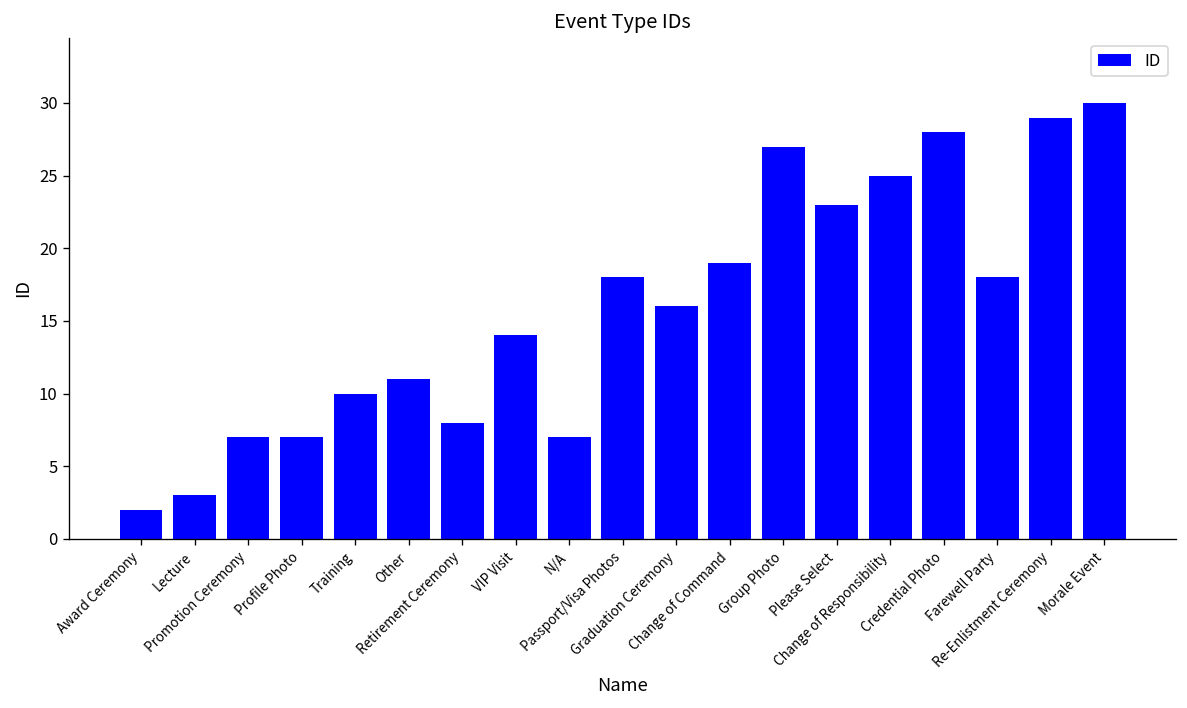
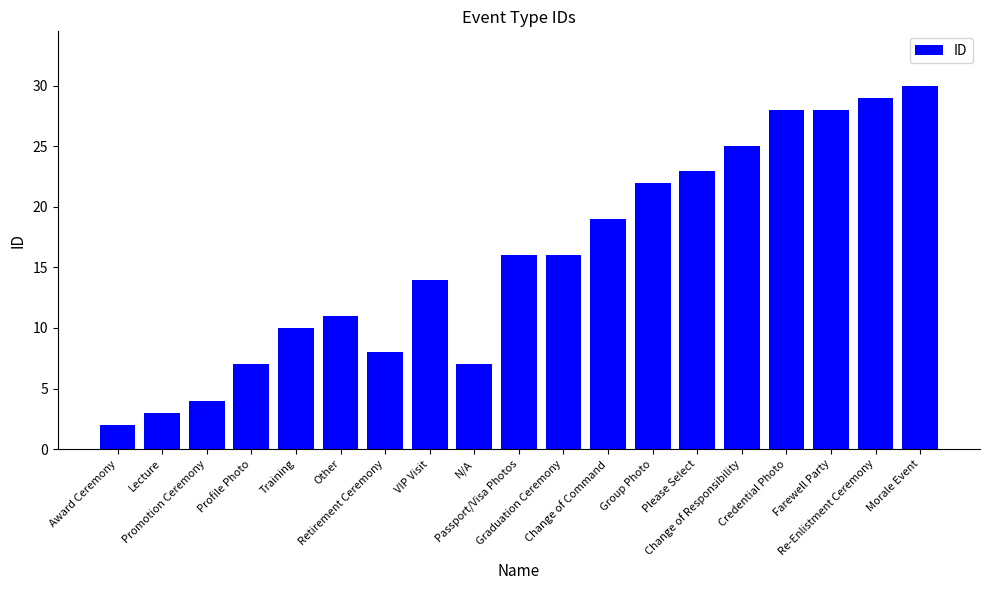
Promotion Ceremony: 7 -> 4
Passport/Visa Photos: 18 -> 16
Group Photo: 27 -> 22
Farewell Party: 18 -> 28
